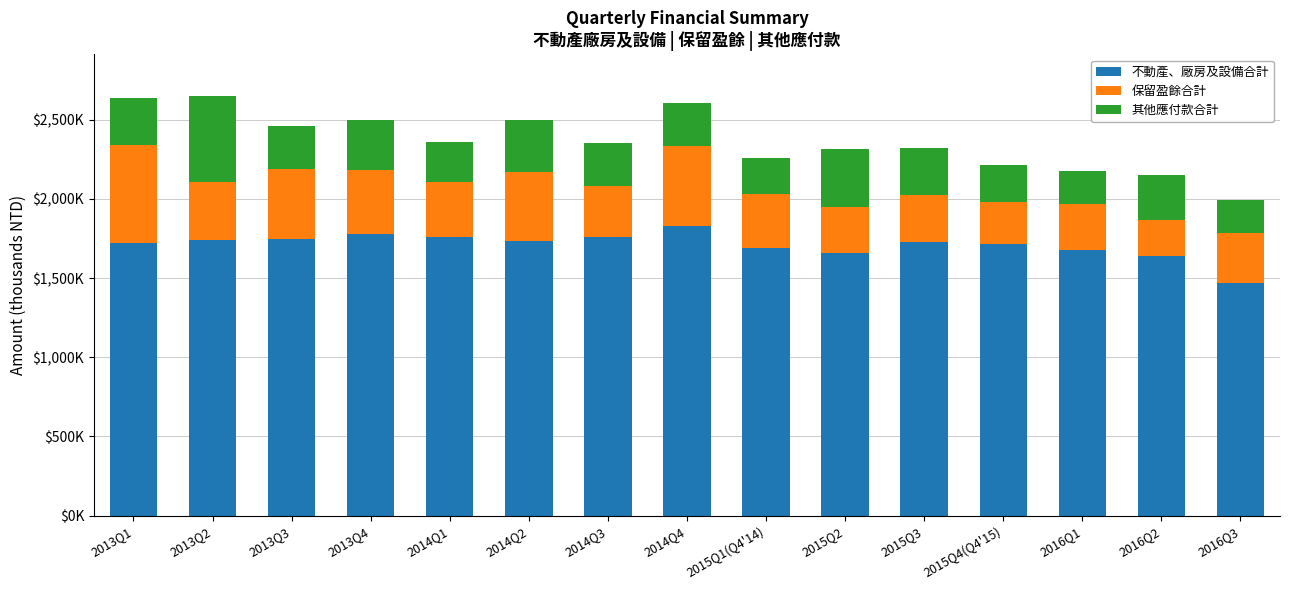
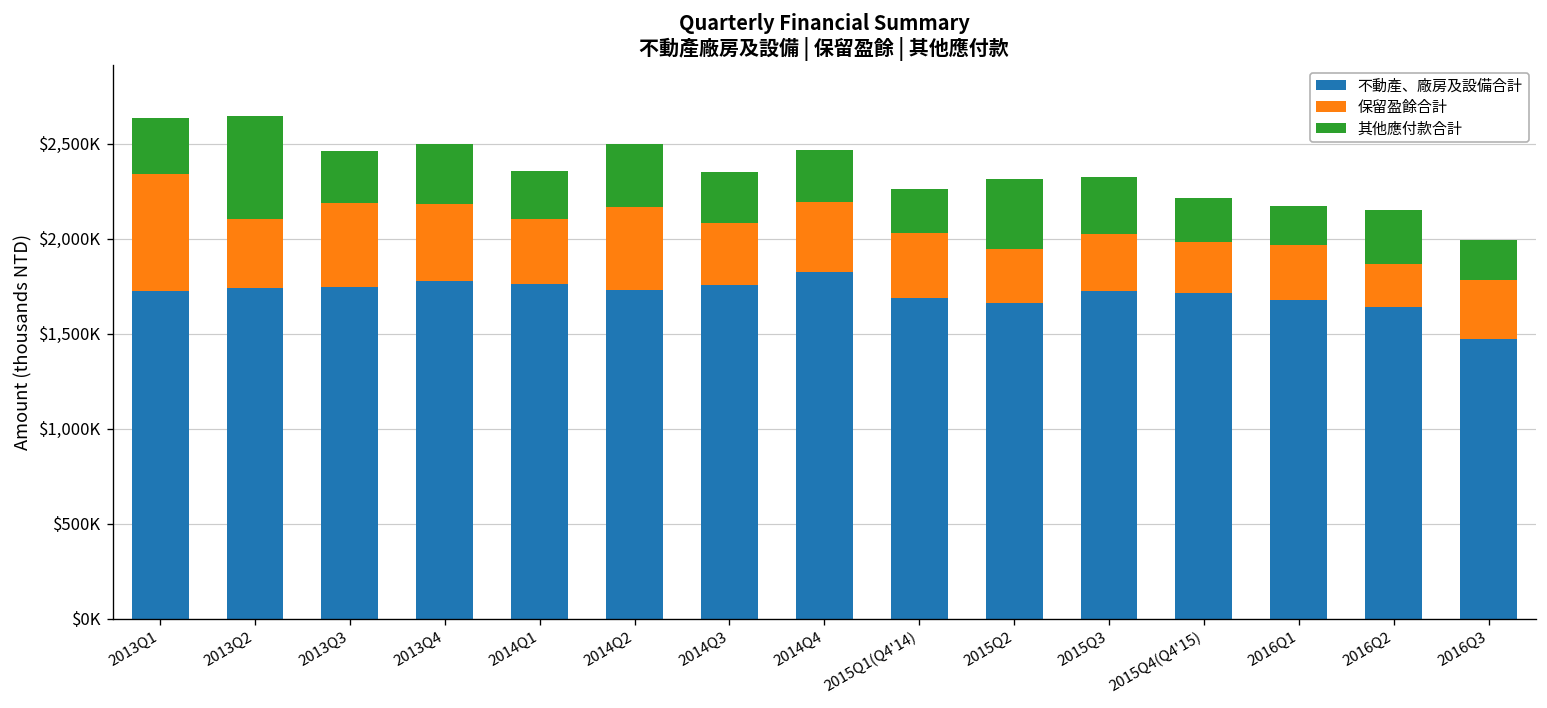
保留盈餘合計, 2014Q4: $510,000 -> $360,000
